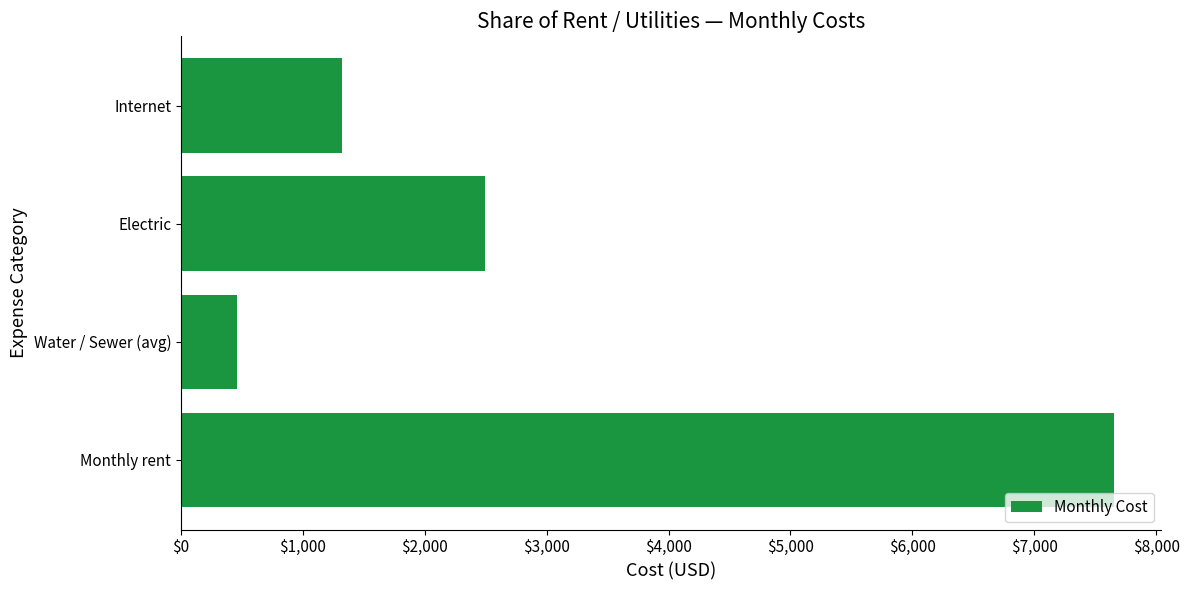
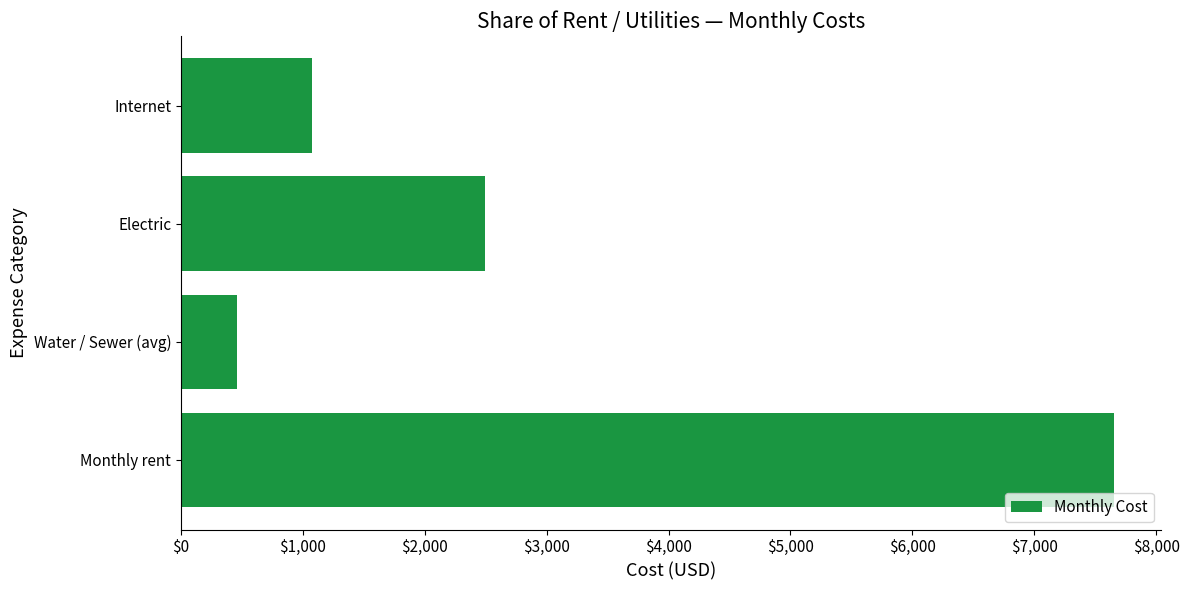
Internet: $1,320 -> $1,080
